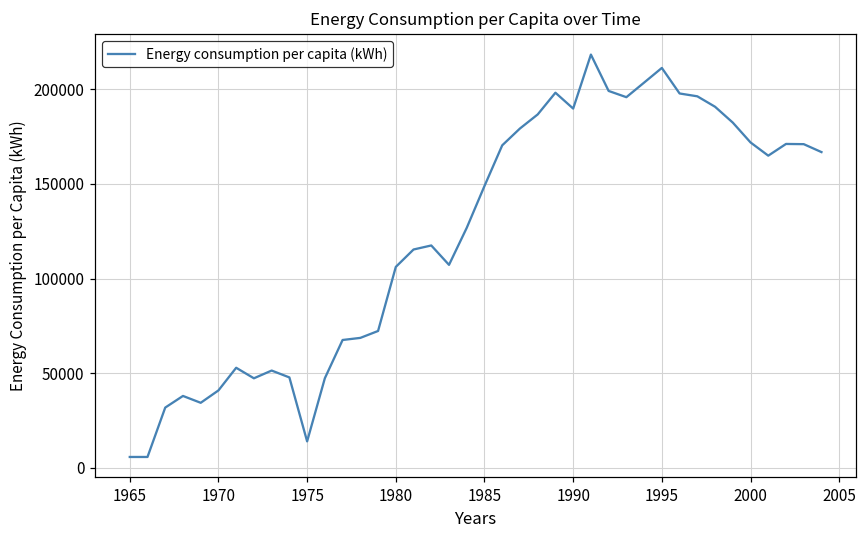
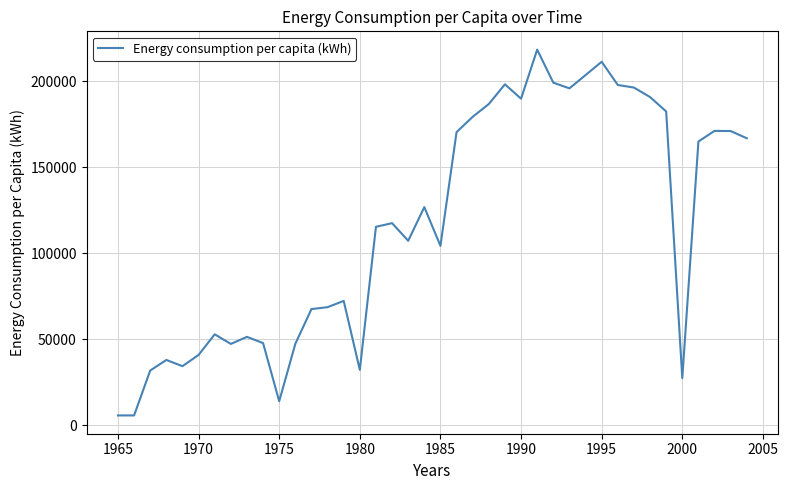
1980: 106000 -> 32000
1985: 149000 -> 104000
2000: 172000 -> 27000
